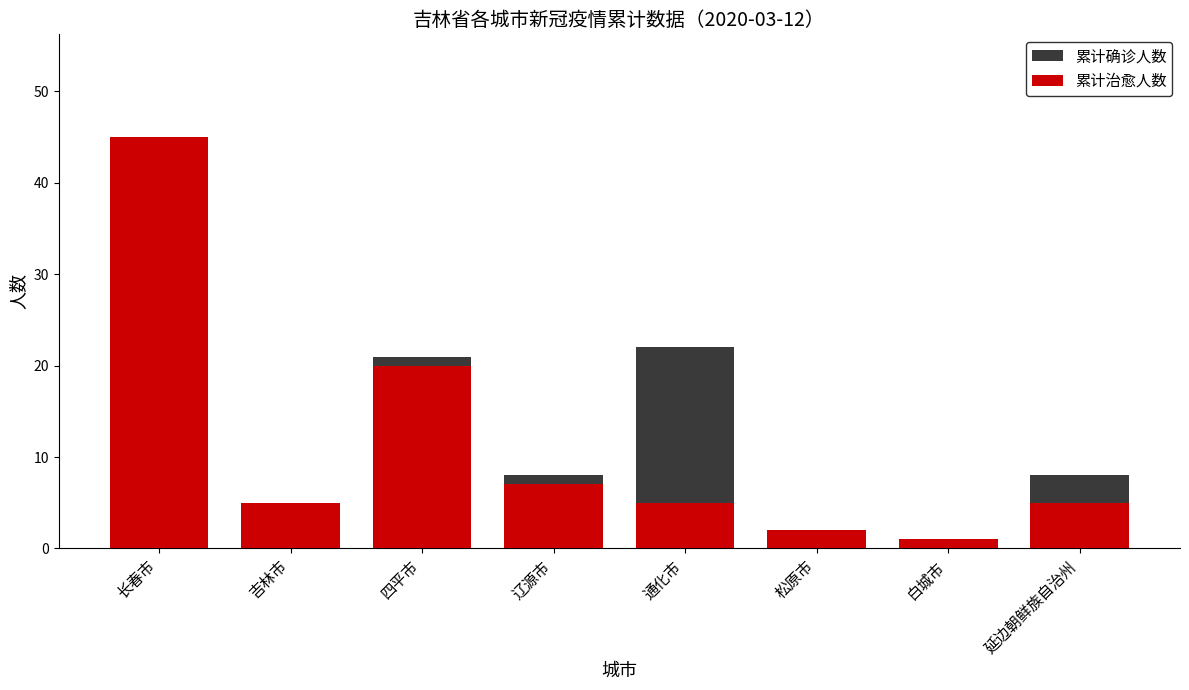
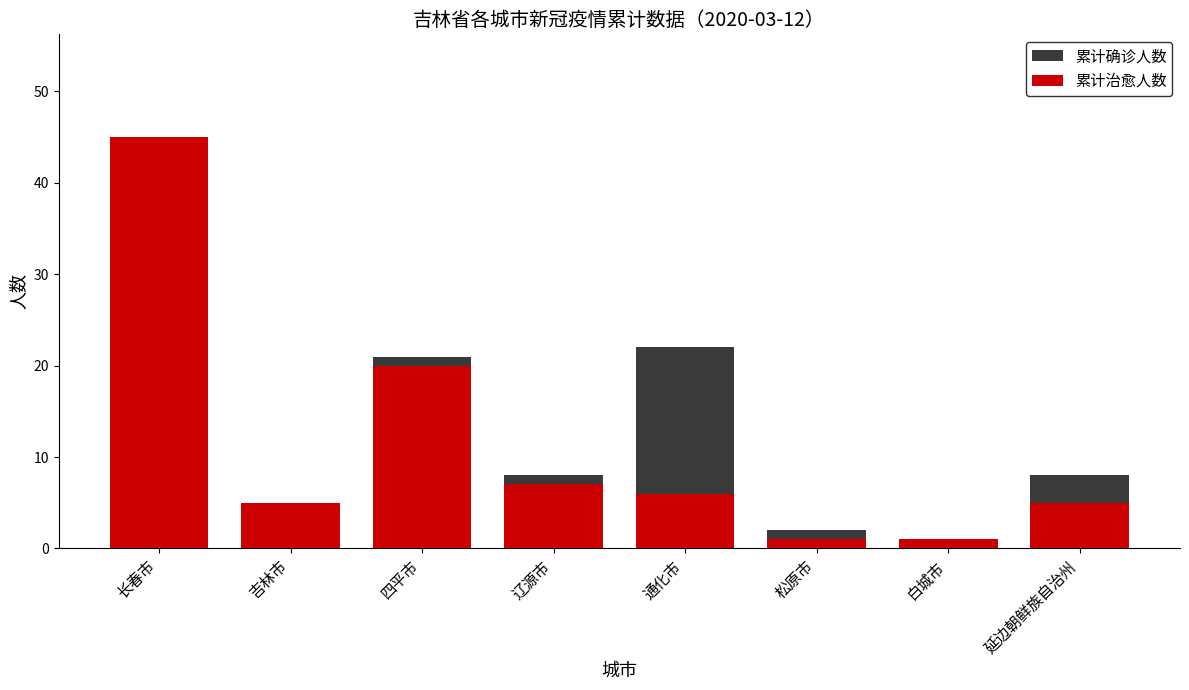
累计治愈人数, 通化市: 5 -> 6
累计确诊人数, 松原市: 1 -> 2
累计治愈人数, 松原市: 2 -> 1
